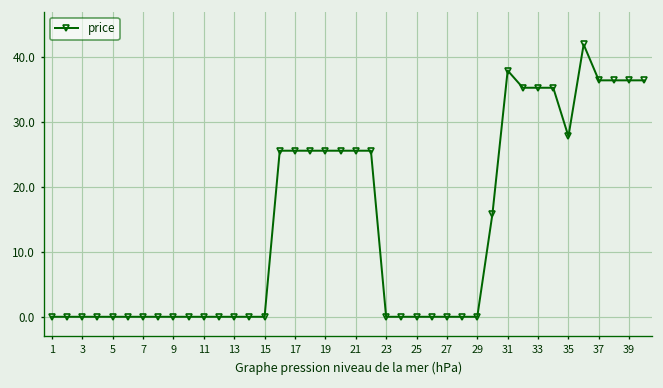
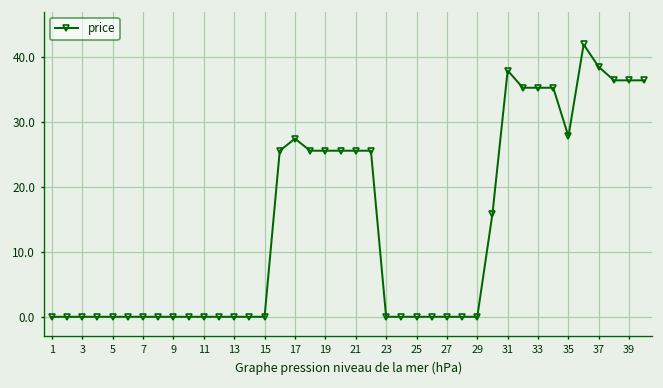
17: 26 -> 27
37: 36 -> 38
